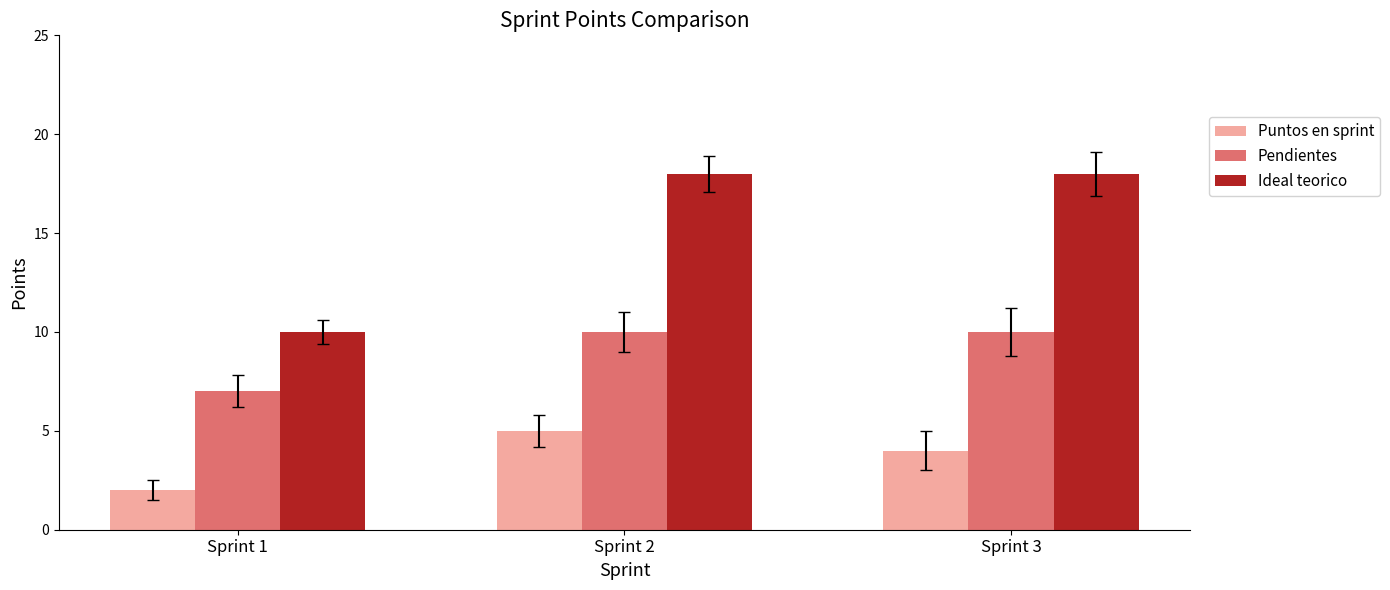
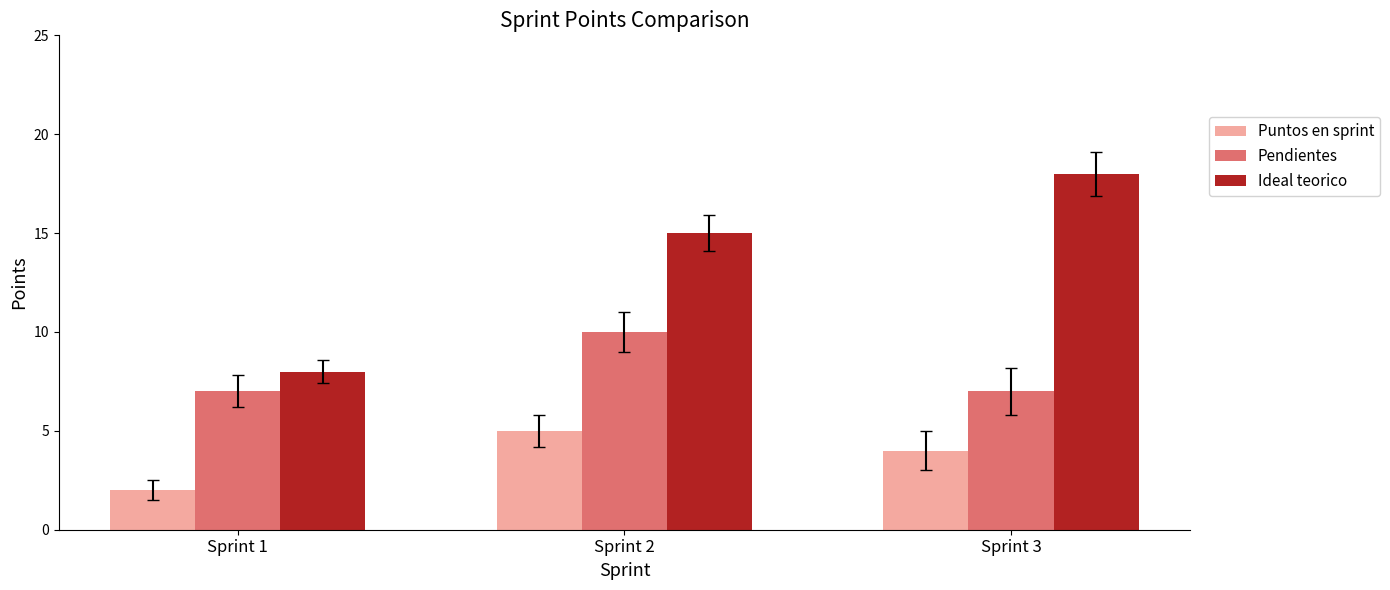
Ideal teorico, Sprint 1: 10 -> 8
Ideal teorico, Sprint 2: 18 -> 15
Pendientes, Sprint 3: 10 -> 7
